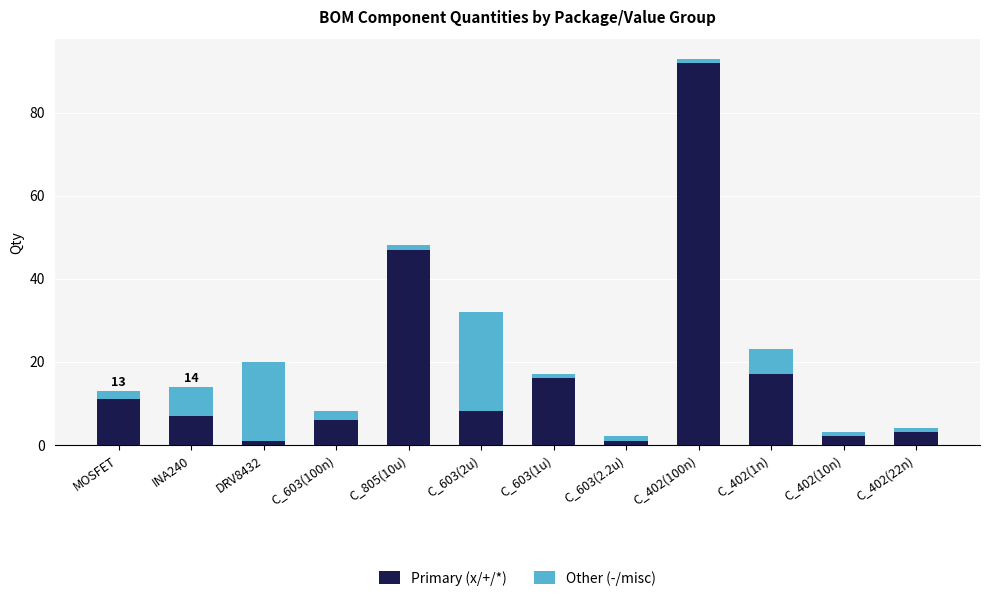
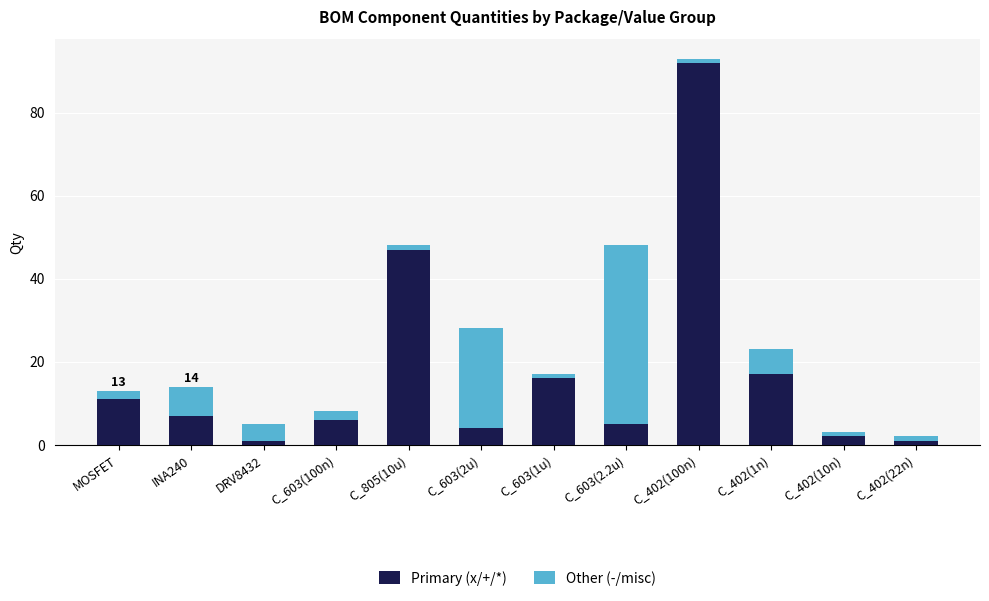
Other (-/misc), DRV8432: 19 -> 4
Primary (x/+/*), C_603(2u): 8 -> 4
Primary (x/+/*), C_603(2.2u): 1 -> 5
Other (-/misc), C_603(2.2u): 1 -> 43
Primary (x/+/*), C_402(22n): 3 -> 1
